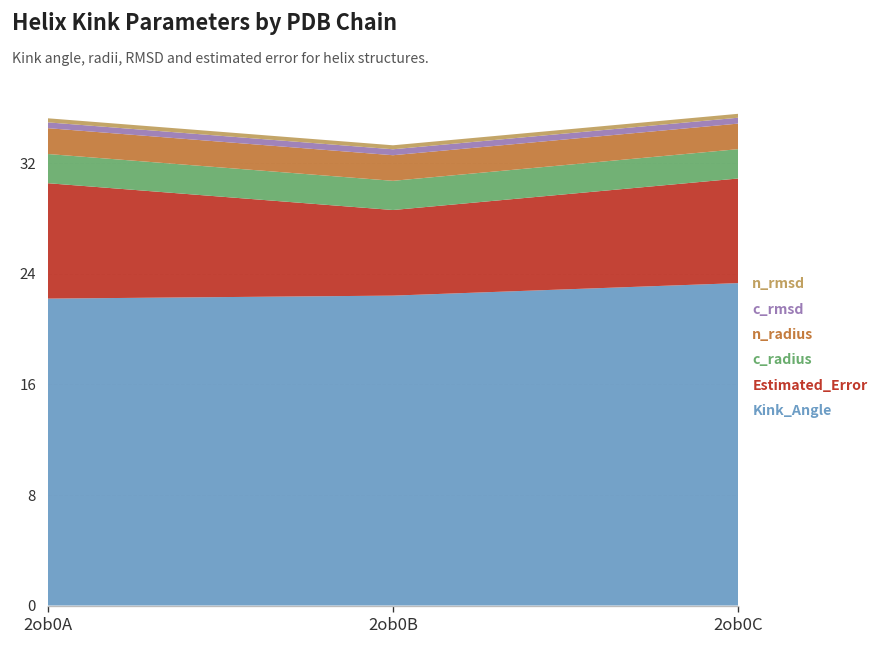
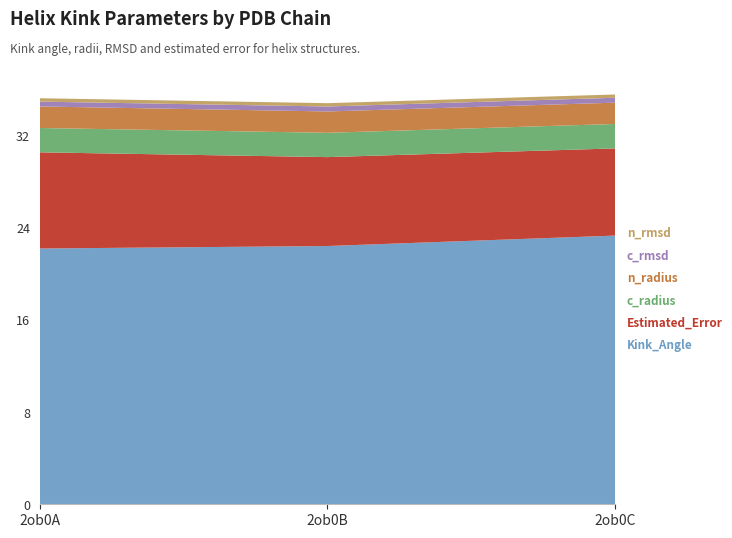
Estimated_Error, 2ob0B: 6.2 -> 7.7
